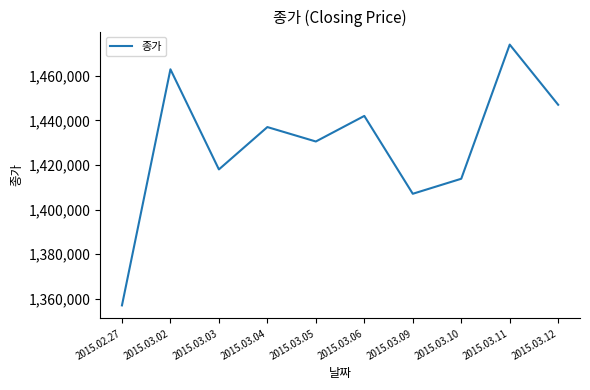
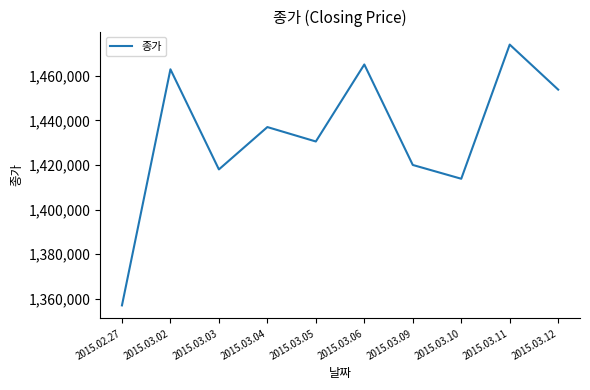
2015.03.06: 1,442,000 -> 1,465,000
2015.03.09: 1,407,000 -> 1,420,000
2015.03.12: 1,447,000 -> 1,454,000
